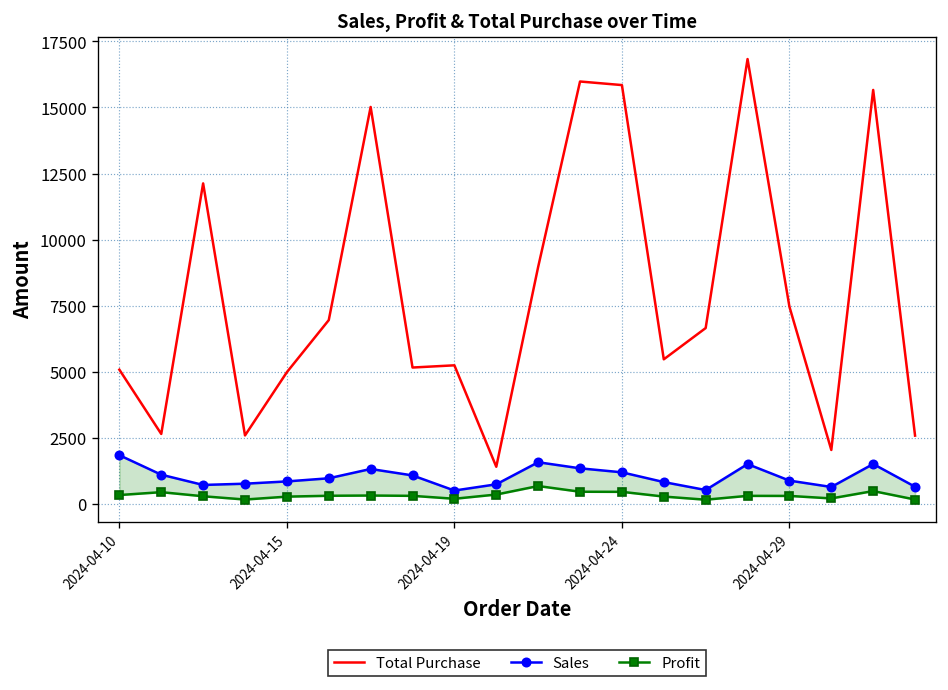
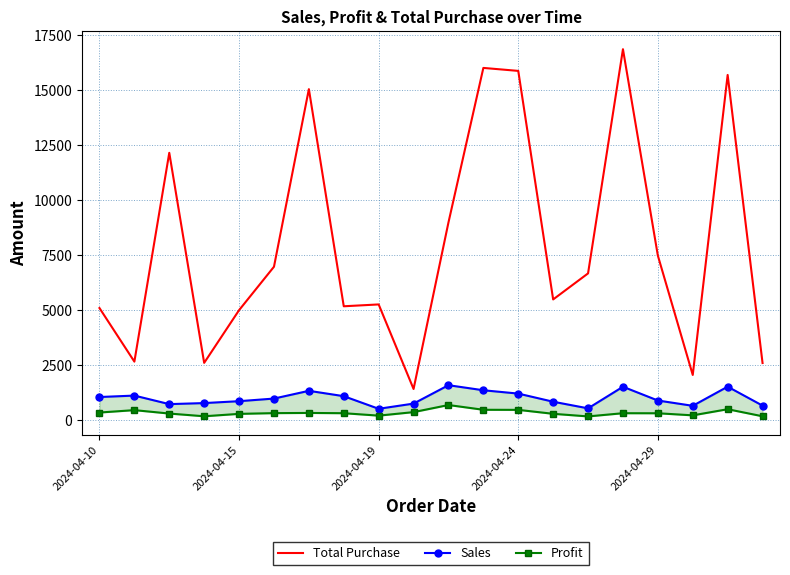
Sales, 2024-04-10: 1800 -> 1000
